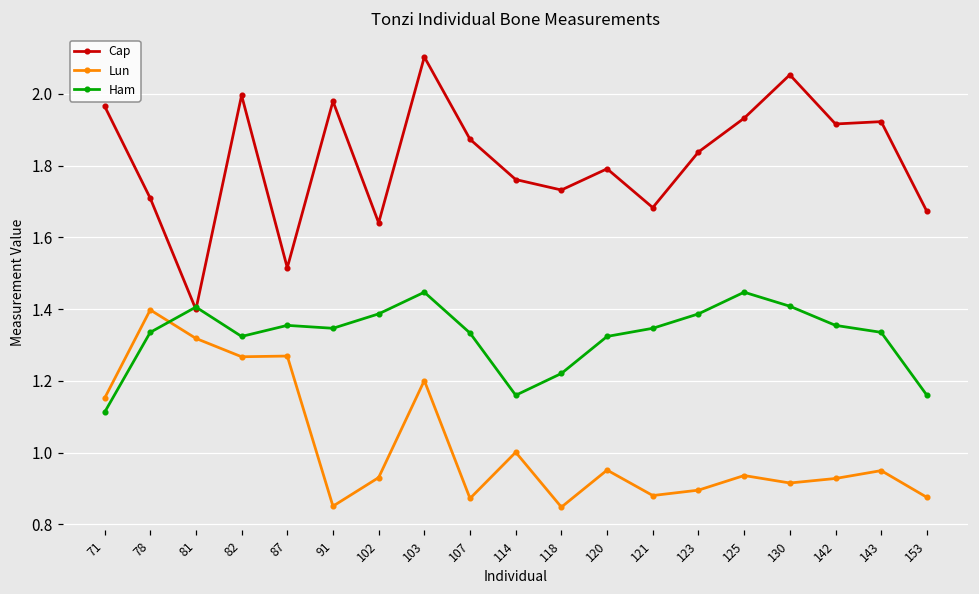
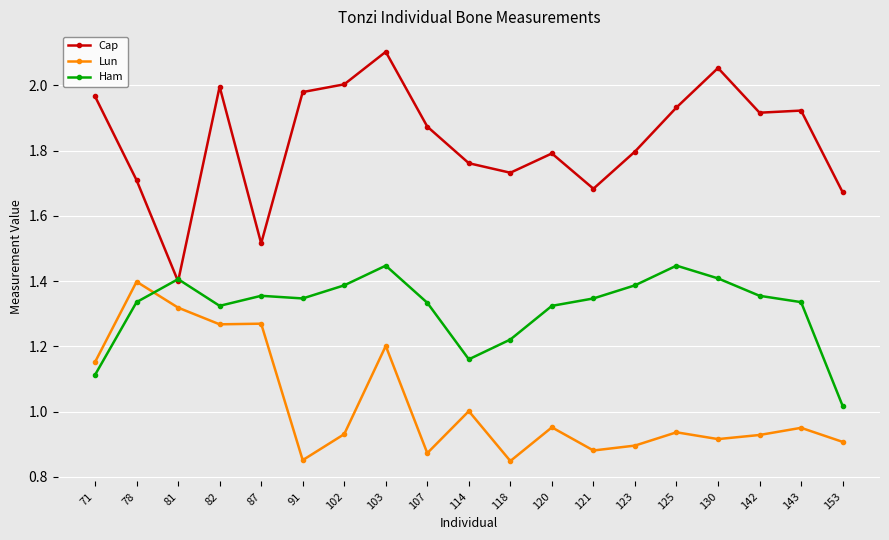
Cap, 102: 1.64 -> 2.00
Cap, 123: 1.84 -> 1.80
Lun, 153: 0.88 -> 0.91
Ham, 153: 1.16 -> 1.02
